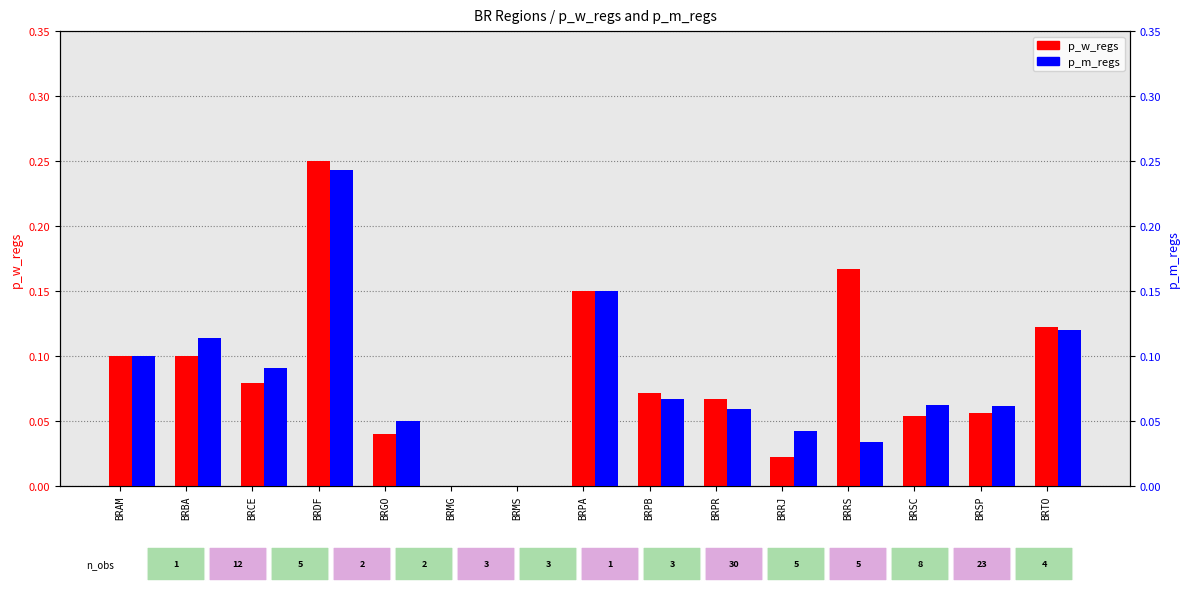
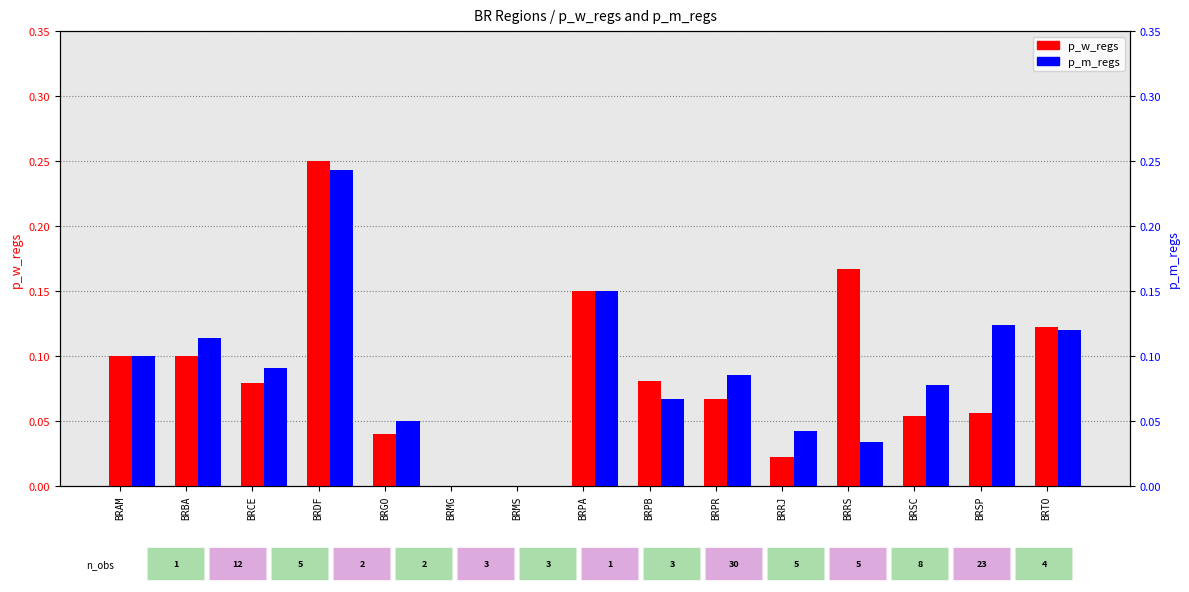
p_w_regs, BRPB: 0.071 -> 0.081
p_m_regs, BRPR: 0.059 -> 0.085
p_m_regs, BRSC: 0.062 -> 0.078
p_m_regs, BRSP: 0.061 -> 0.124
